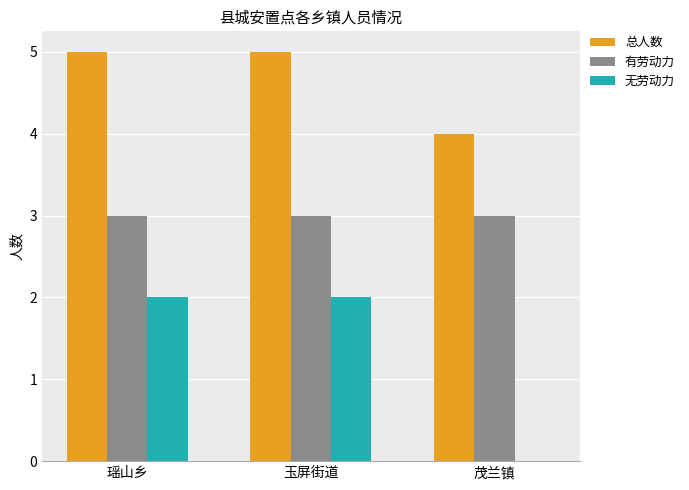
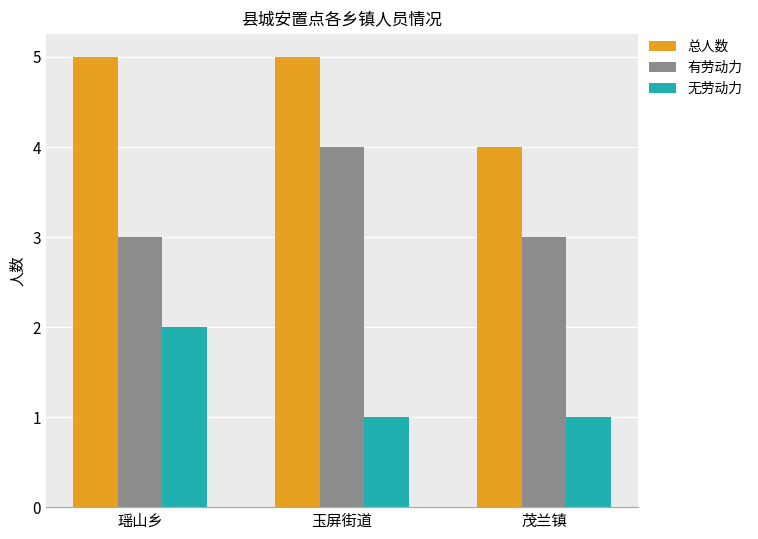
有劳动力, 玉屏街道: 3 -> 4
无劳动力, 玉屏街道: 2 -> 1
无劳动力, 茂兰镇: 0 -> 1
